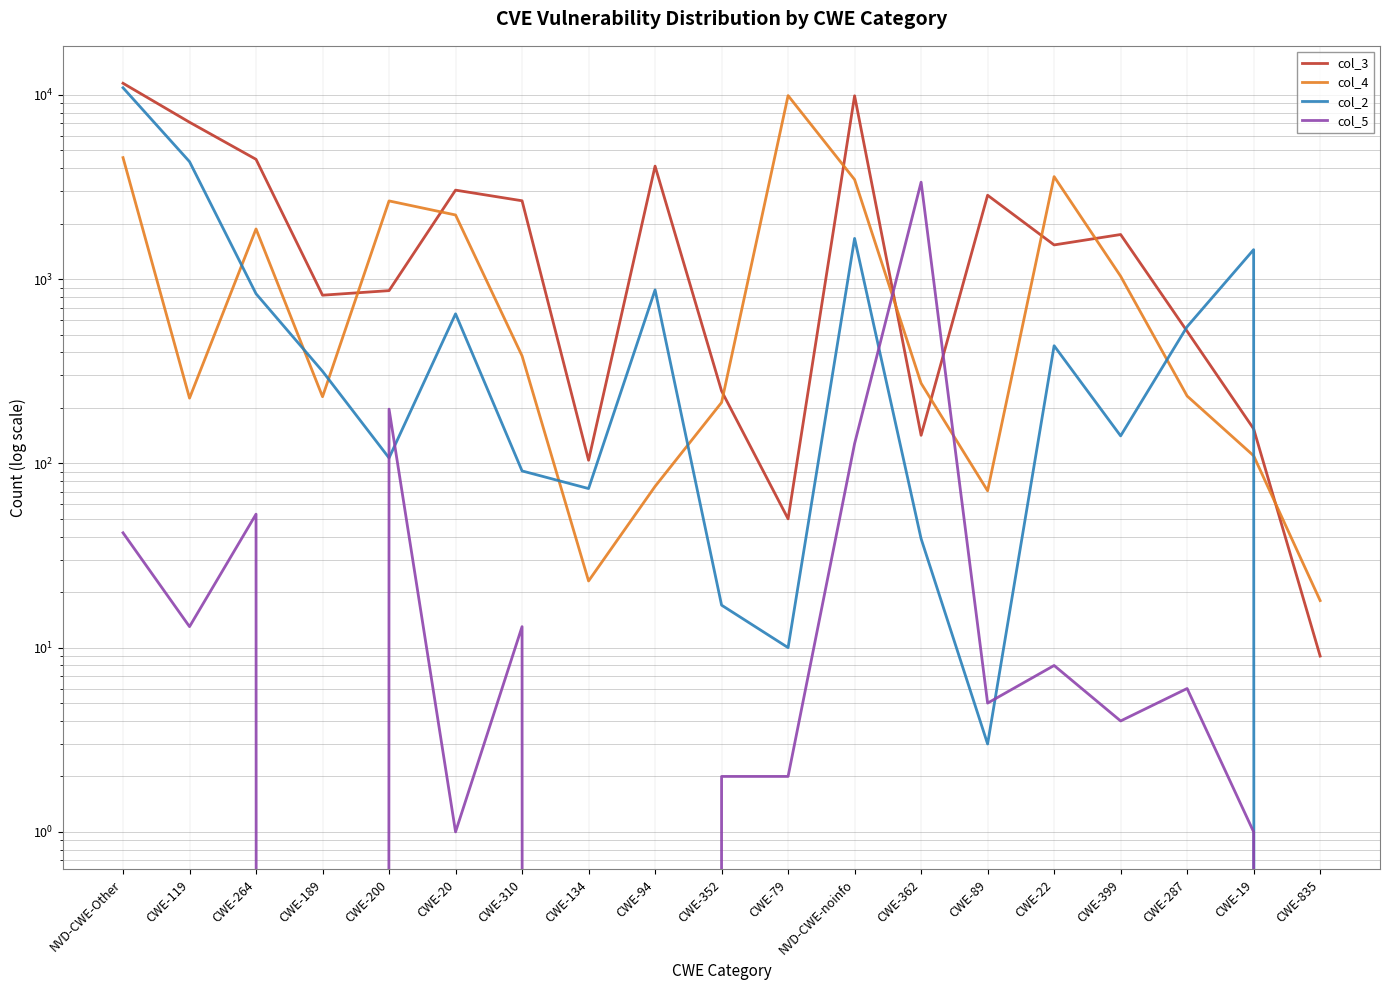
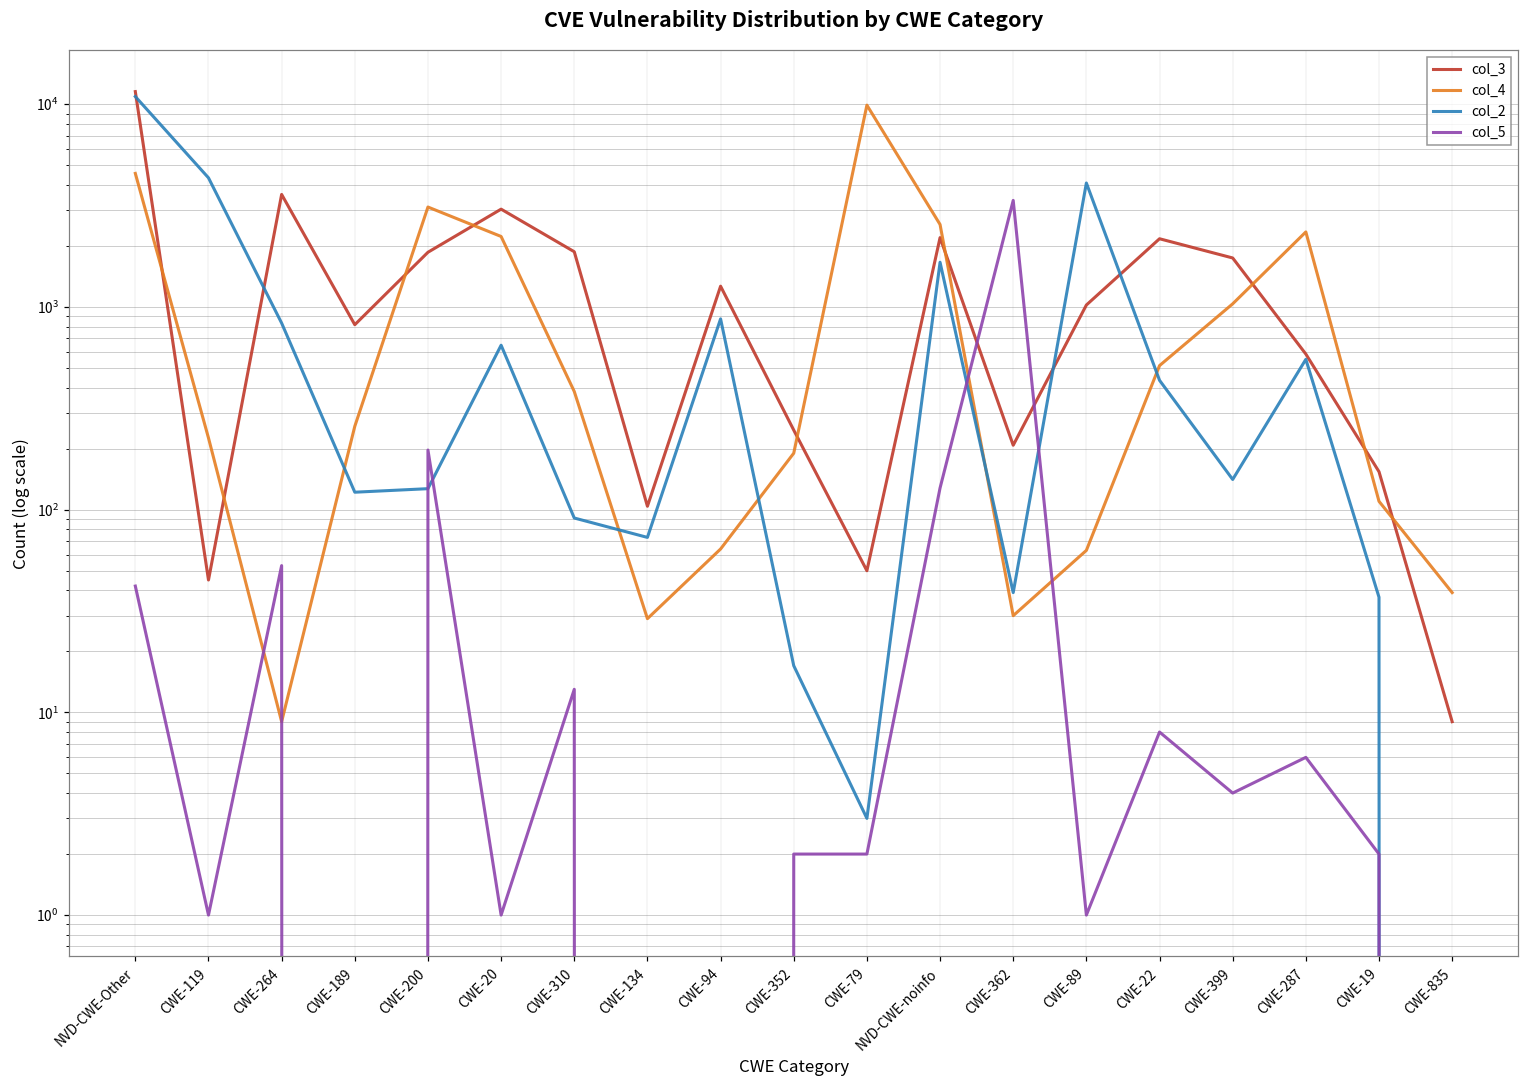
col_3, CWE-119: 7100 -> 45
col_5, CWE-119: 13 -> 1
col_3, CWE-264: 4500 -> 3600
col_4, CWE-264: 1900 -> 9
col_4, CWE-189: 230 -> 260
col_2, CWE-189: 320 -> 120
col_3, CWE-200: 900 -> 1900
col_4, CWE-200: 2700 -> 3100
col_2, CWE-200: 110 -> 130
col_3, CWE-310: 2700 -> 1900
col_4, CWE-134: 23 -> 29
col_3, CWE-94: 4100 -> 1300
col_4, CWE-94: 75 -> 64
col_4, CWE-352: 210 -> 190
col_2, CWE-79: 10 -> 3
col_3, NVD-CWE-noinfo: 10000 -> 2200
col_4, NVD-CWE-noinfo: 3500 -> 2600
col_3, CWE-362: 140 -> 210
col_4, CWE-362: 270 -> 30
col_3, CWE-89: 2900 -> 1000
col_4, CWE-89: 71 -> 63
col_2, CWE-89: 3 -> 4100
col_5, CWE-89: 5 -> 1
col_3, CWE-22: 1500 -> 2200
col_4, CWE-22: 3600 -> 510
col_3, CWE-287: 520 -> 590
col_4, CWE-287: 230 -> 2300
col_2, CWE-19: 1400 -> 37
col_5, CWE-19: 1 -> 2
col_4, CWE-835: 18 -> 39
